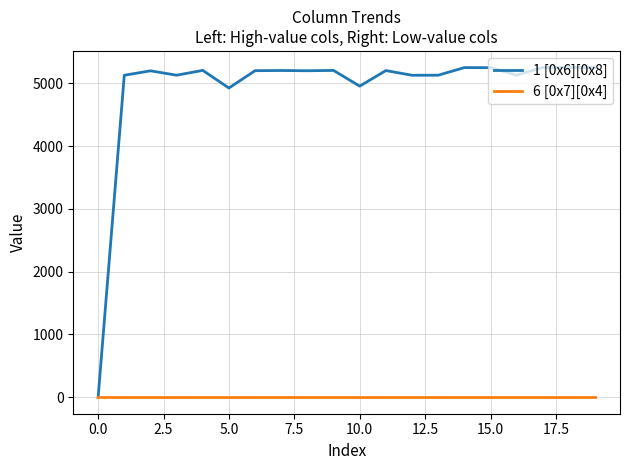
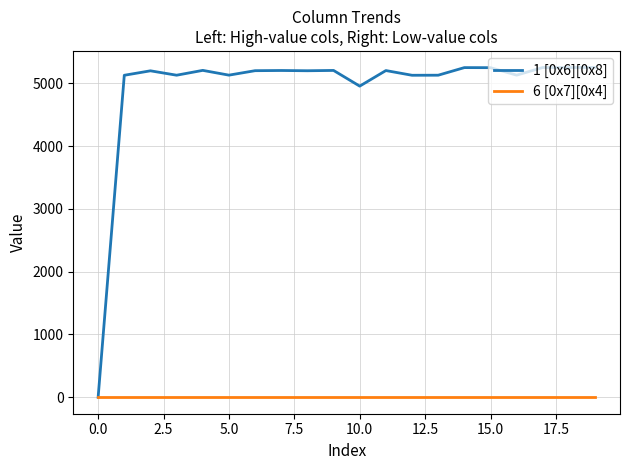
1 [0x6][0x8], 5.0: 4900 -> 5100
